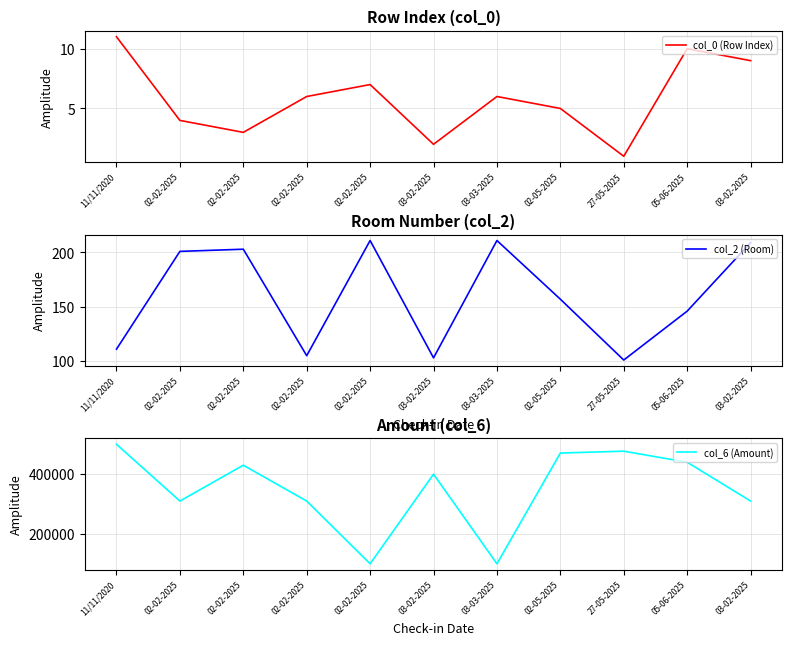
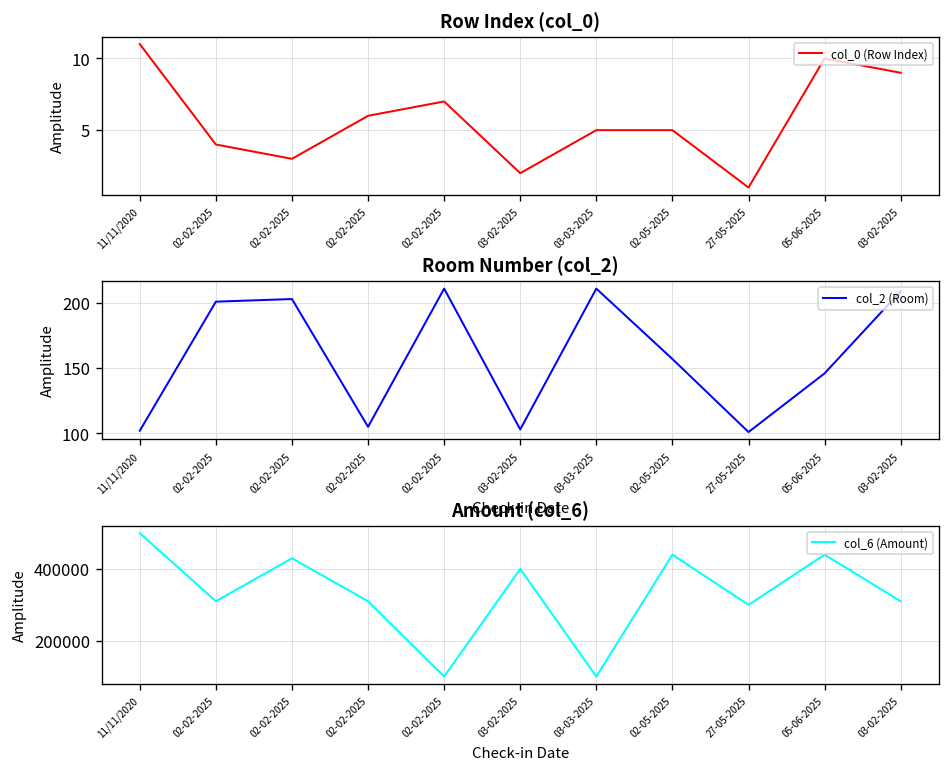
Row Index (col_0), 03-03-2025: 6 -> 5
Room Number (col_2), 11/11/2020: 111 -> 102
Amount (col_6), 02-05-2025: 470000 -> 440000
Amount (col_6), 27-05-2025: 480000 -> 300000
